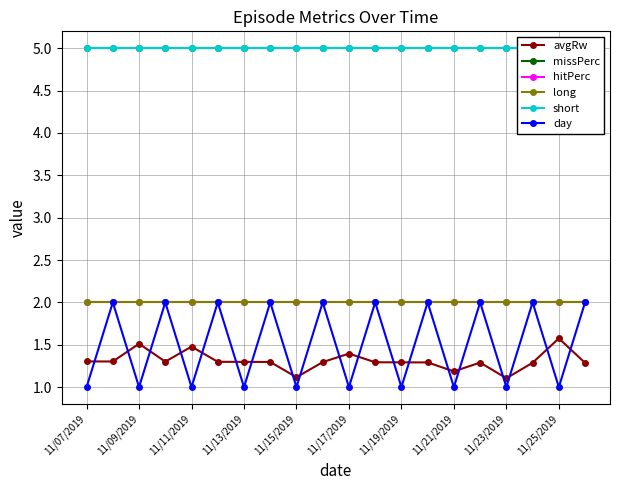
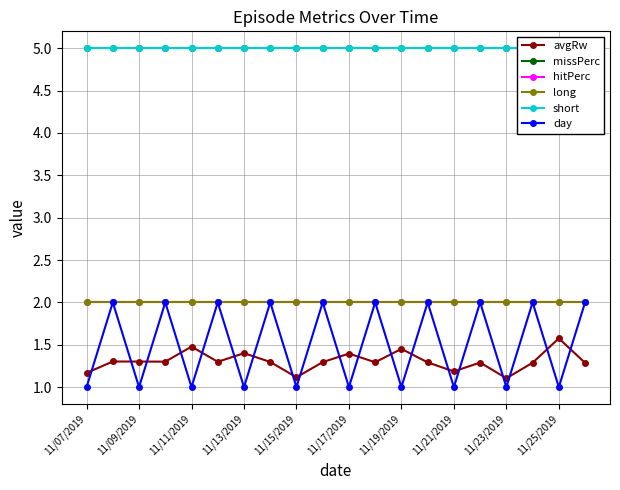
avgRw, 11/07/2019: 1.3 -> 1.2
avgRw, 11/09/2019: 1.5 -> 1.3
avgRw, 11/13/2019: 1.3 -> 1.4
avgRw, 11/19/2019: 1.3 -> 1.5
